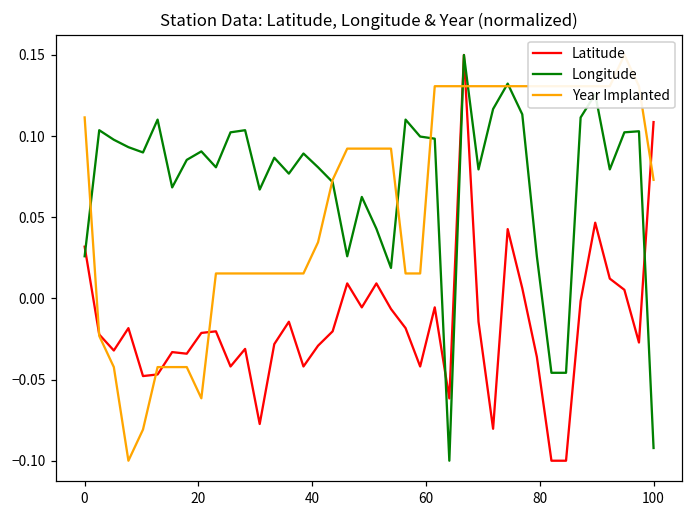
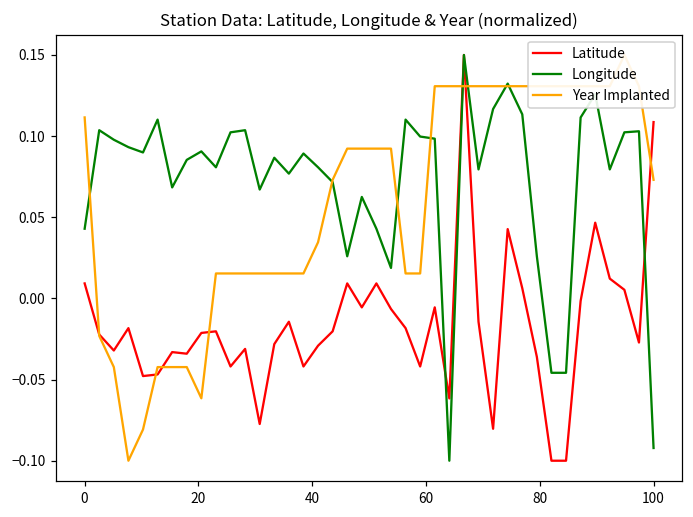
Latitude, 0: 0.032 -> 0.009
Longitude, 0: 0.026 -> 0.043
